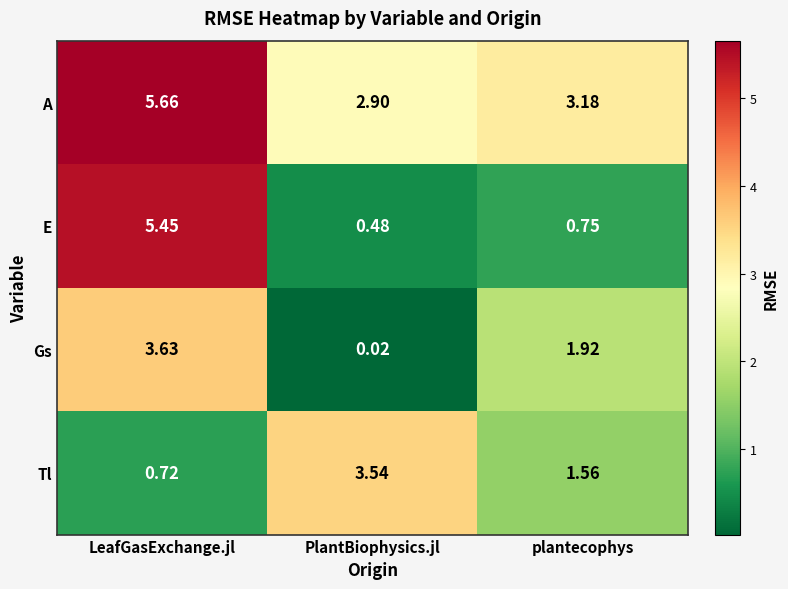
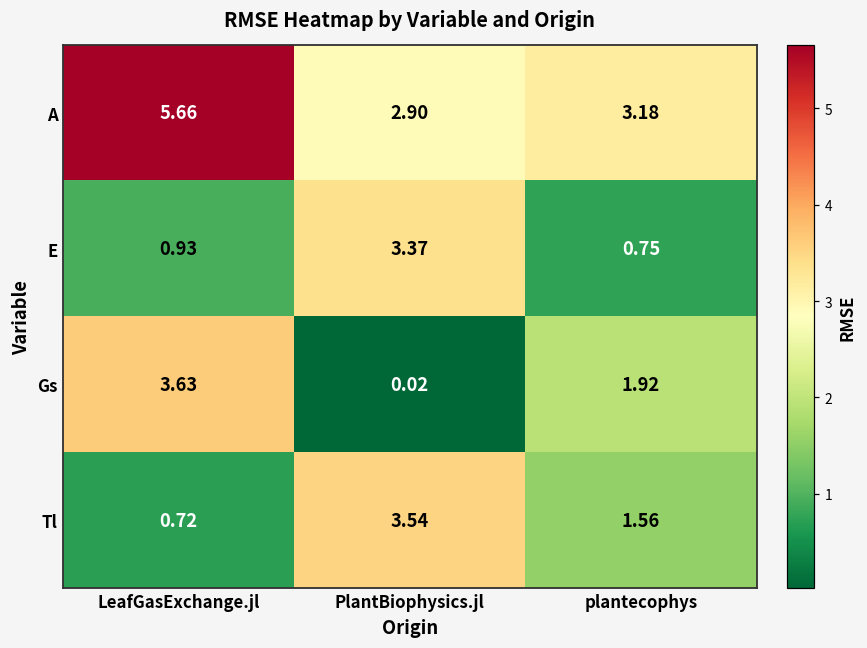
E, LeafGasExchange.jl: 5.45 -> 0.93
E, PlantBiophysics.jl: 0.48 -> 3.37
